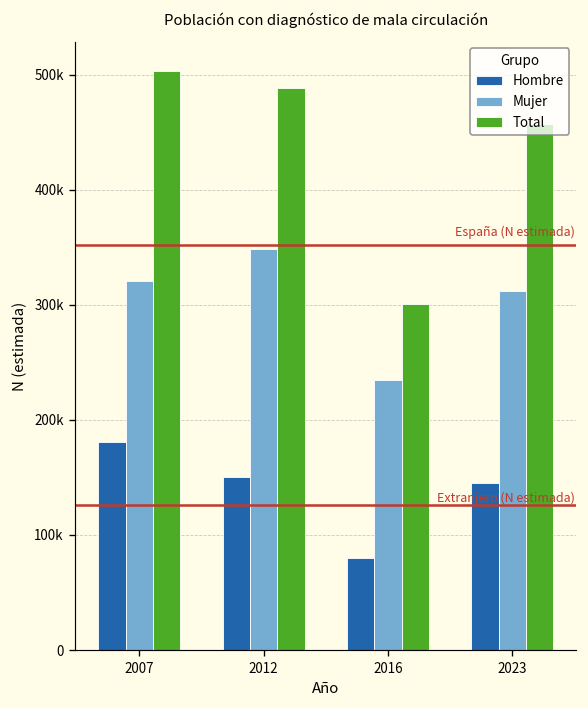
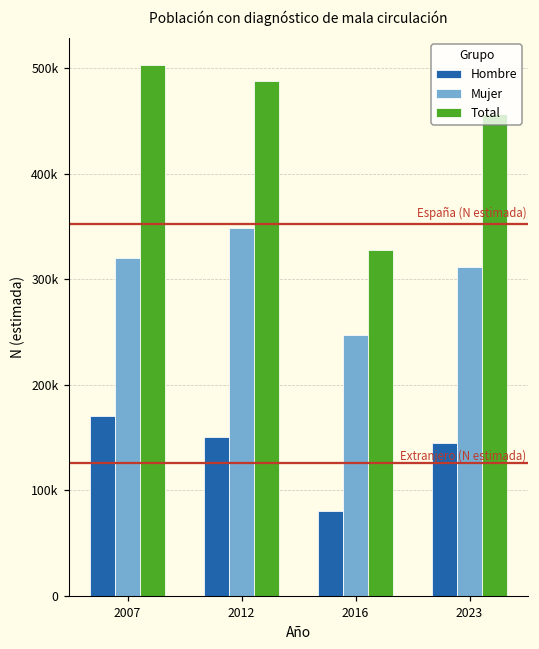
Hombre, 2007: 180000 -> 170000
Mujer, 2016: 240000 -> 250000
Total, 2016: 300000 -> 330000
